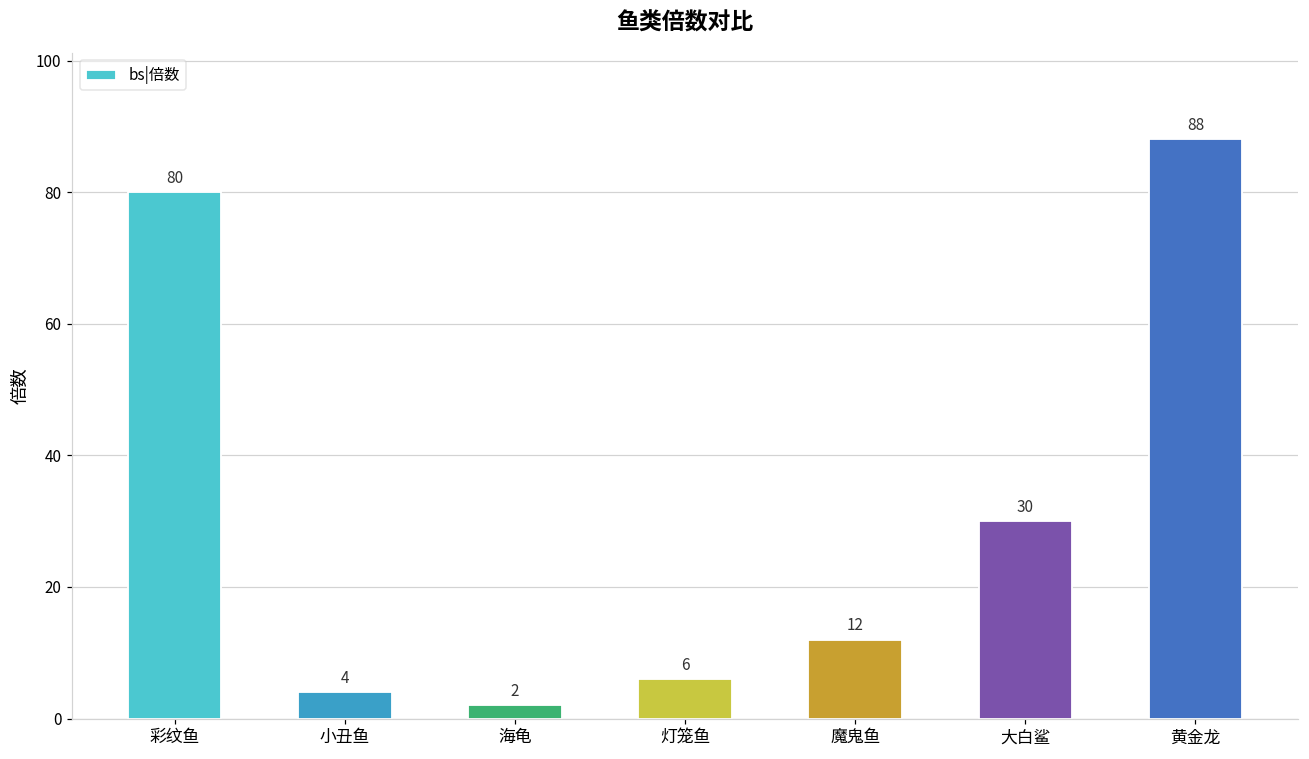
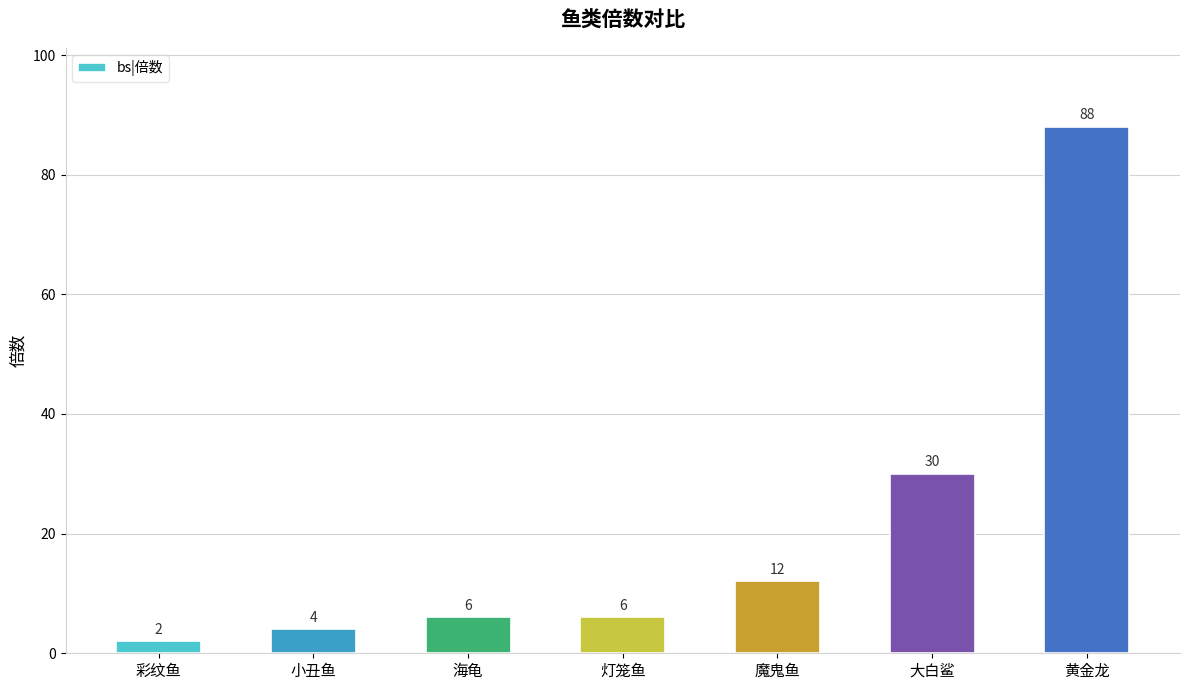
彩纹鱼: 80 -> 2
海龟: 2 -> 6
